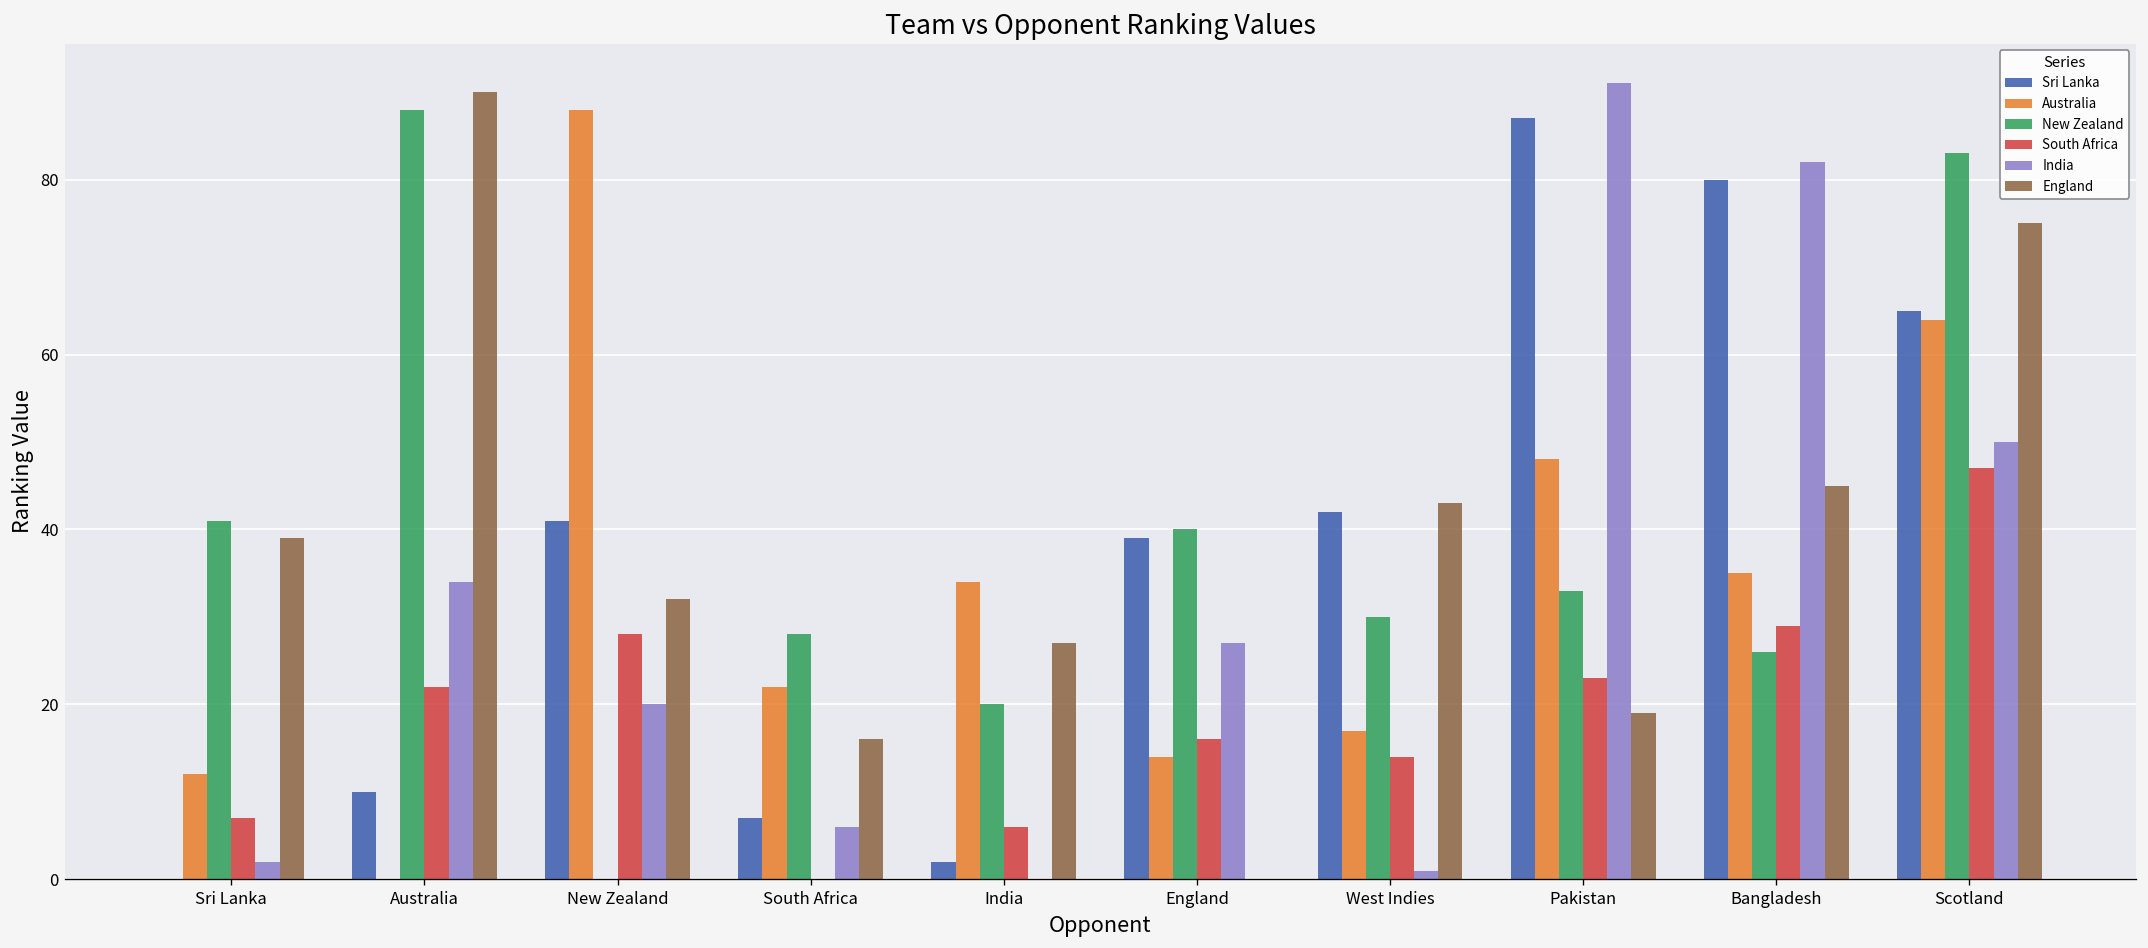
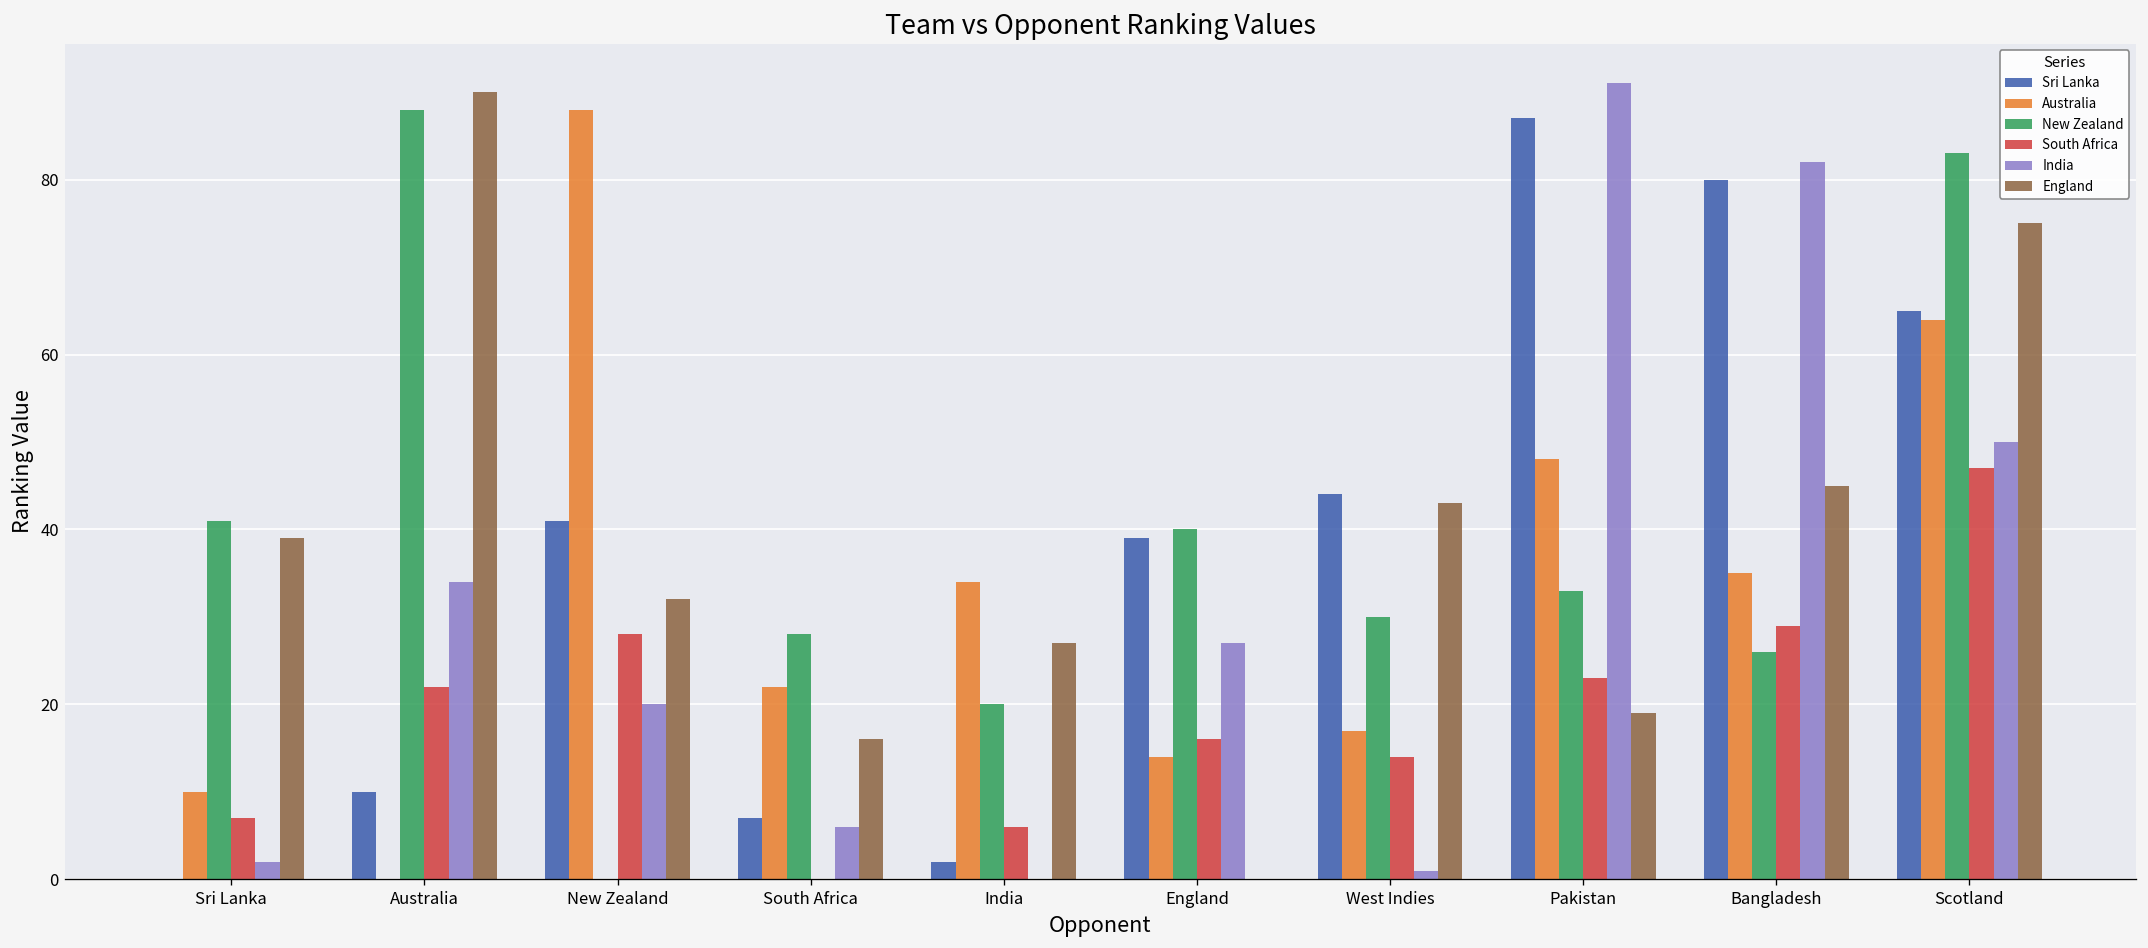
Australia, Sri Lanka: 12 -> 10
Sri Lanka, West Indies: 42 -> 44
